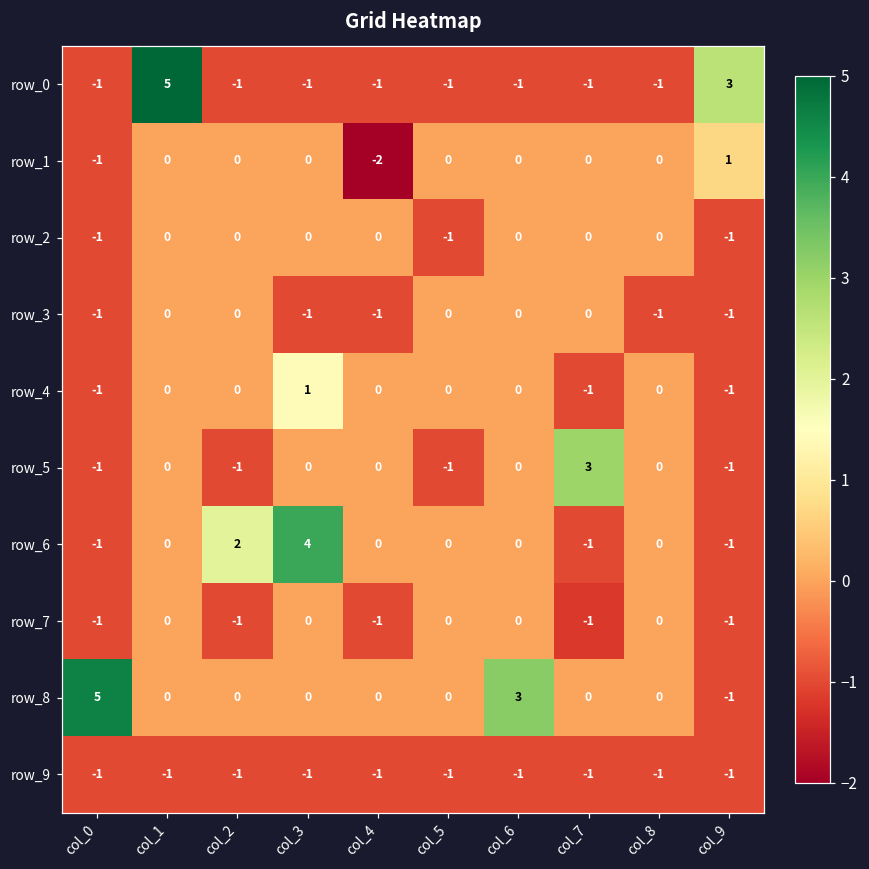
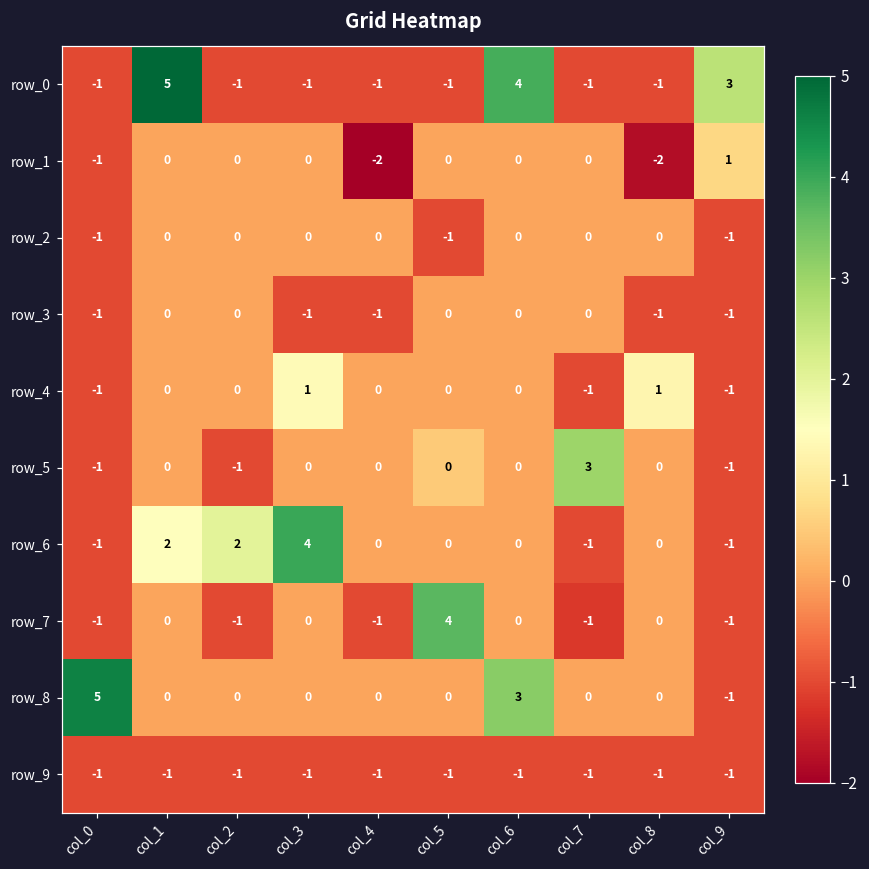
row_0, col_6: -1 -> 4
row_1, col_8: 0 -> -2
row_4, col_8: 0 -> 1
row_5, col_5: -1 -> 0
row_6, col_1: 0 -> 2
row_7, col_5: 0 -> 4
